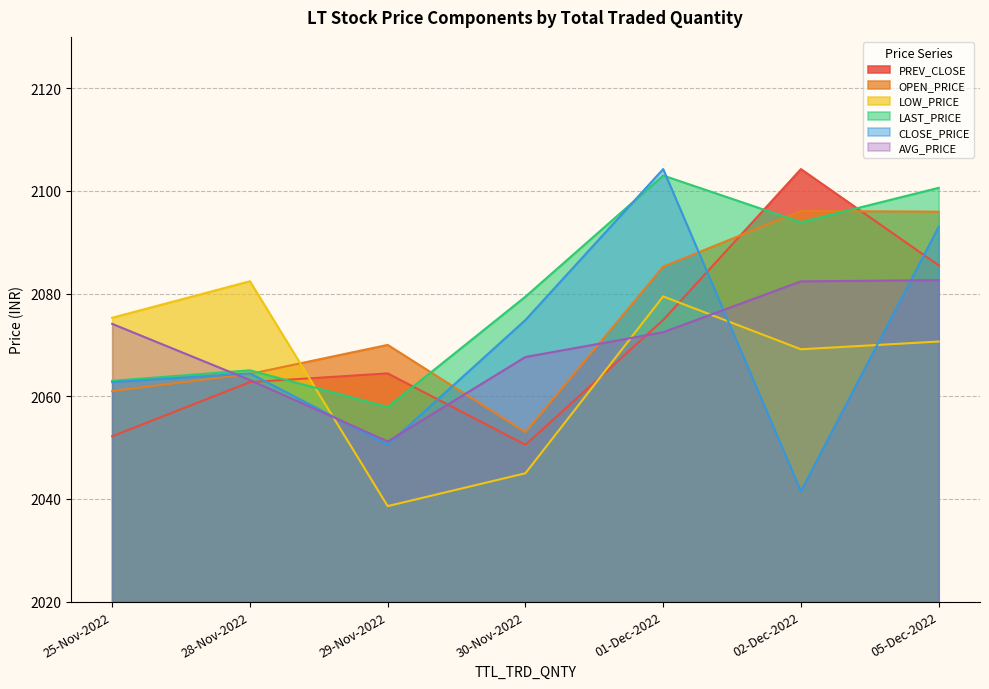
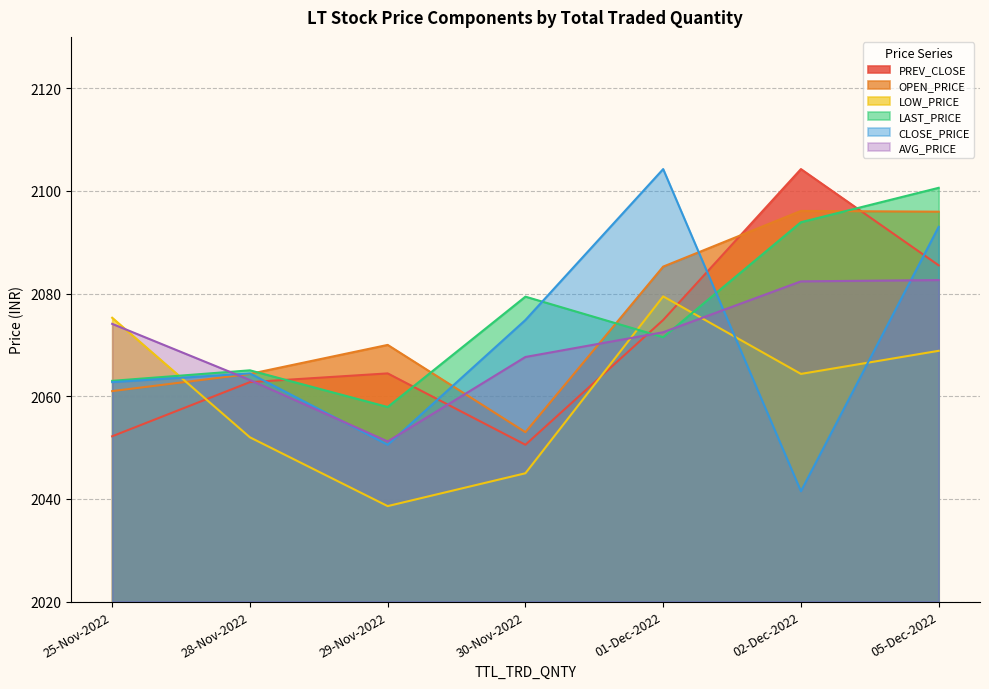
LOW_PRICE, 28-Nov-2022: 2082 -> 2052
LAST_PRICE, 01-Dec-2022: 2103 -> 2072
LOW_PRICE, 02-Dec-2022: 2069 -> 2064
LOW_PRICE, 05-Dec-2022: 2071 -> 2069
